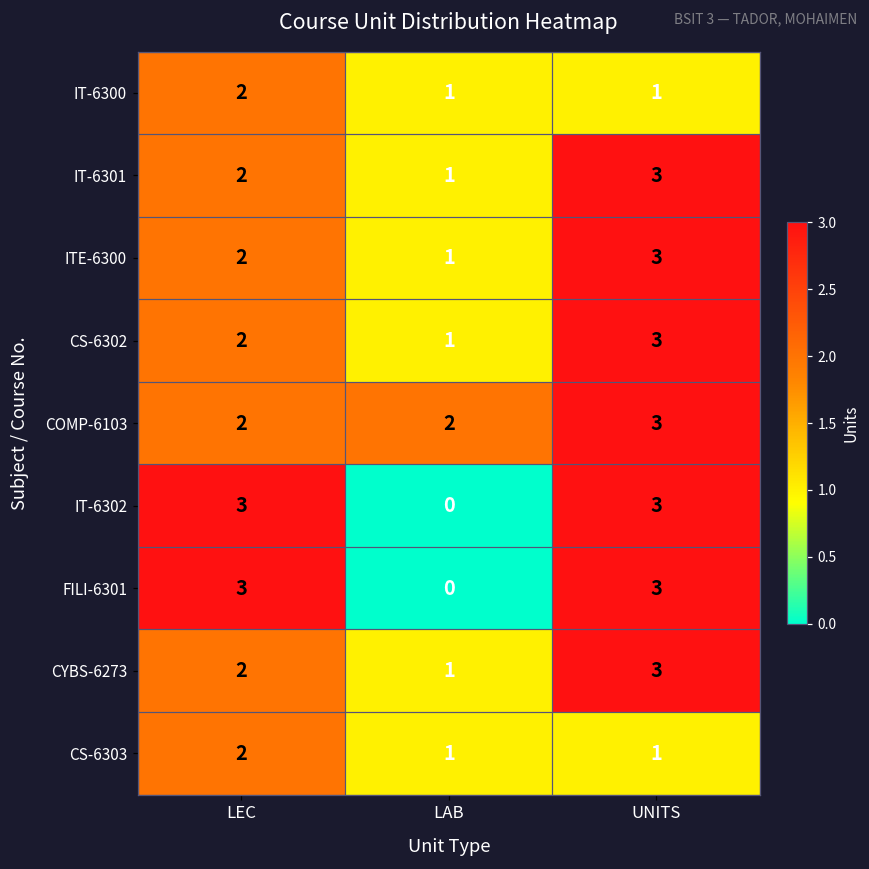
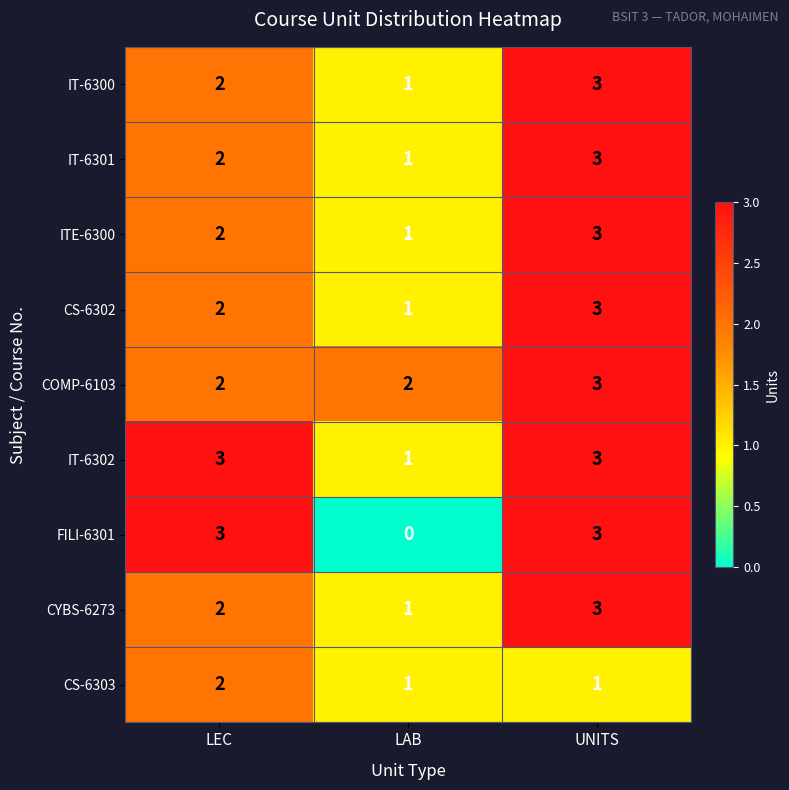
IT-6300, UNITS: 1 -> 3
IT-6302, LAB: 0 -> 1
